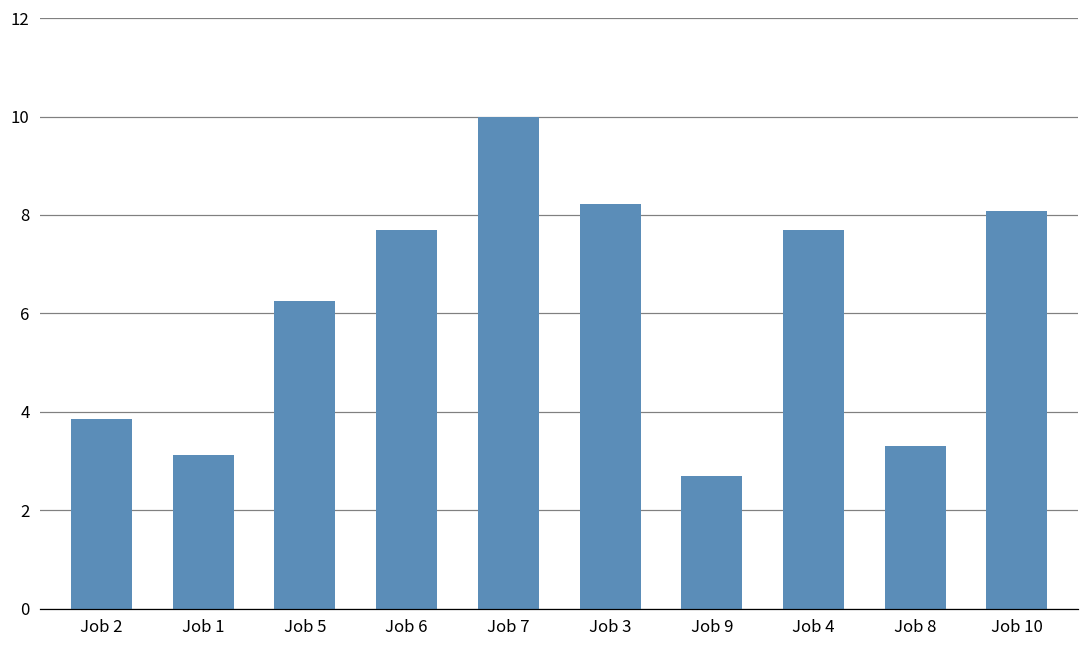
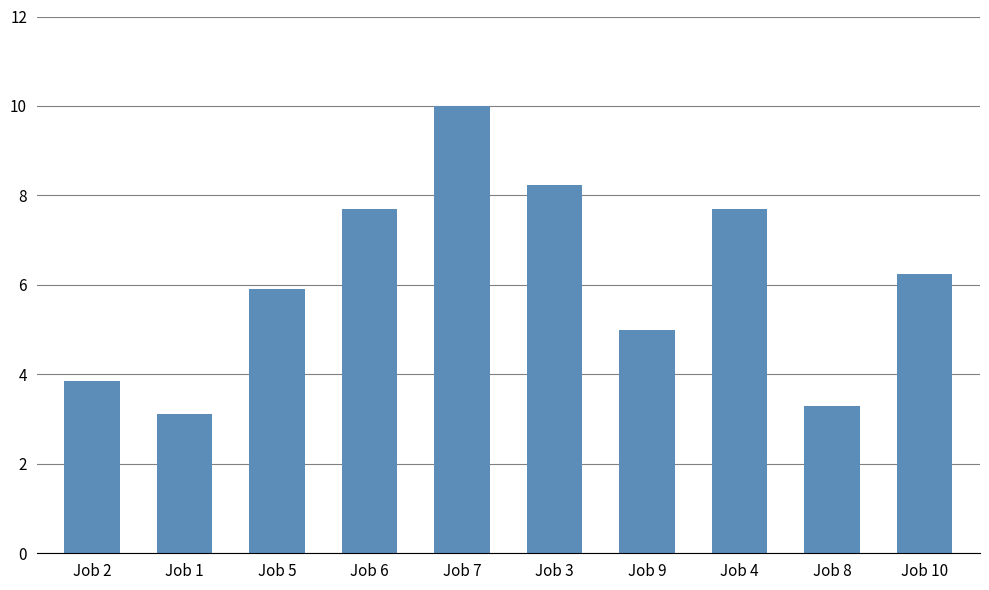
Job 5: 6.3 -> 5.9
Job 9: 2.7 -> 5.0
Job 10: 8.1 -> 6.3
